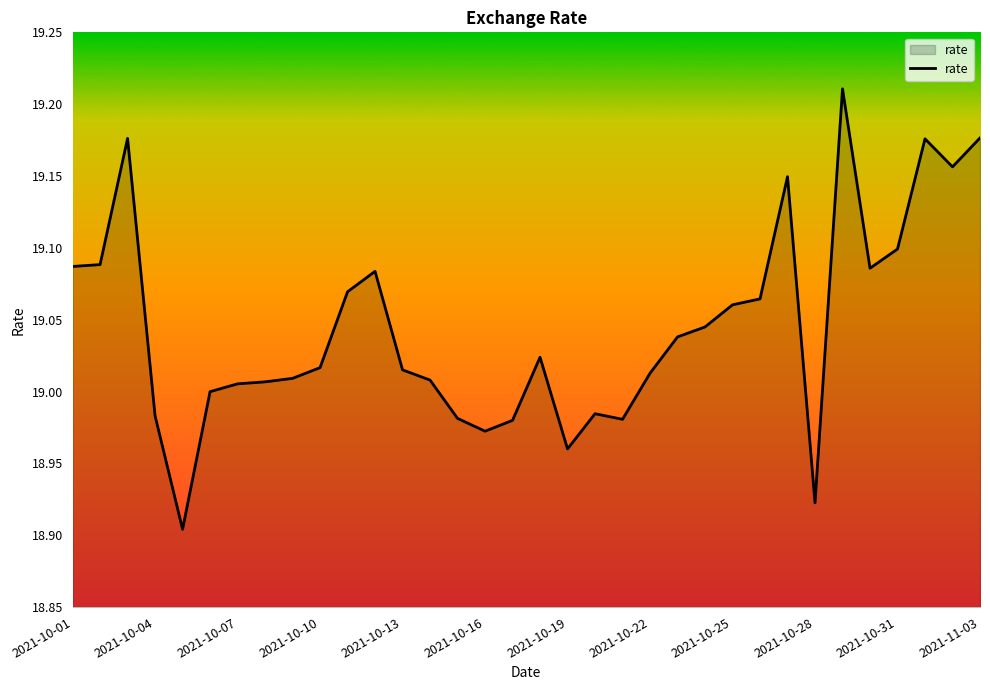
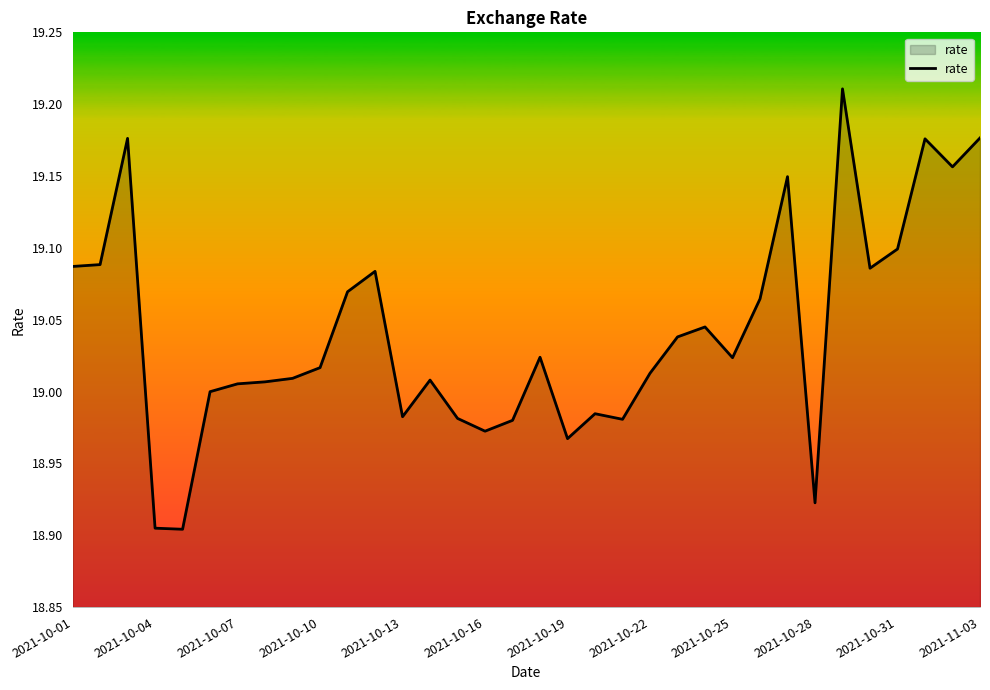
2021-10-04: 18.983 -> 18.905
2021-10-13: 19.015 -> 18.982
2021-10-19: 18.960 -> 18.967
2021-10-25: 19.060 -> 19.024
